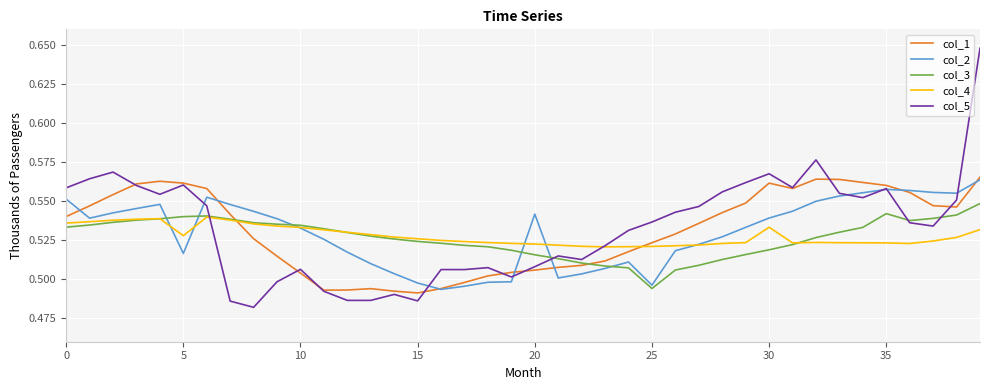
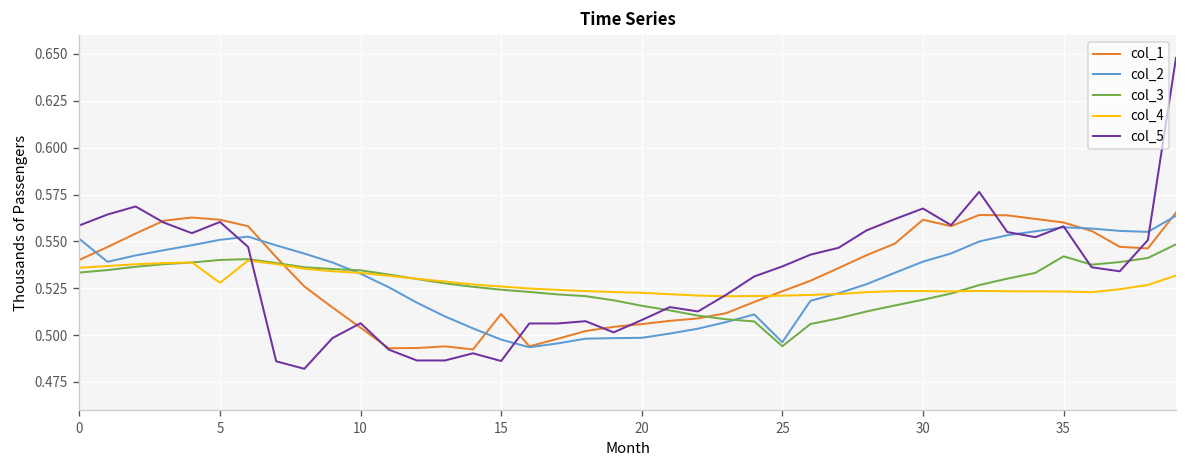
col_2, 5: 0.517 -> 0.551
col_1, 15: 0.491 -> 0.511
col_2, 20: 0.542 -> 0.499
col_4, 30: 0.533 -> 0.523
